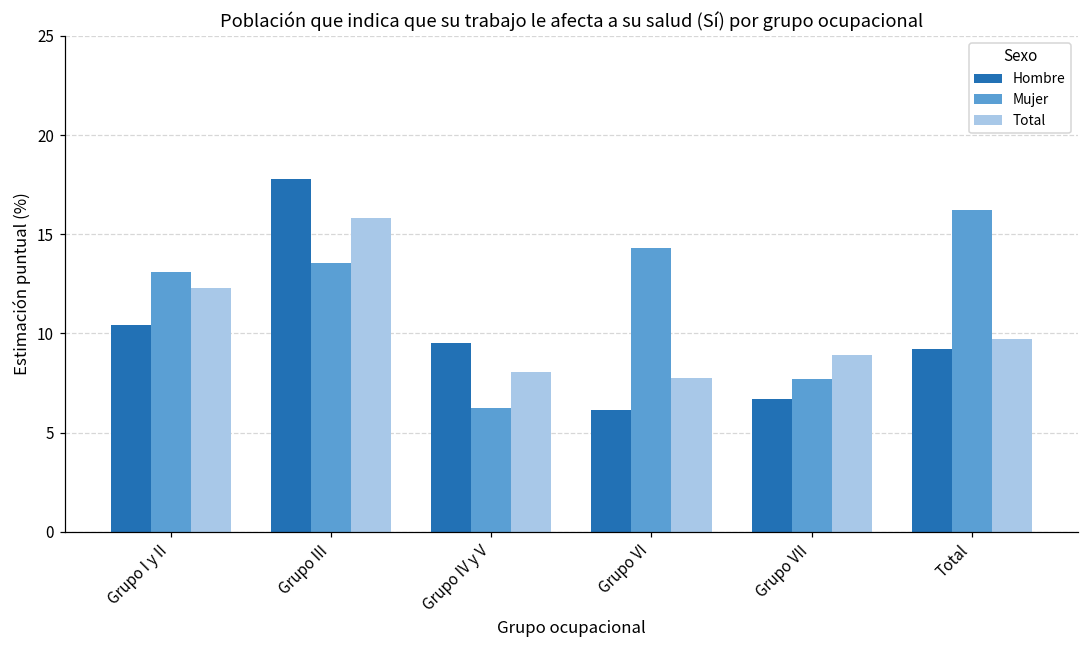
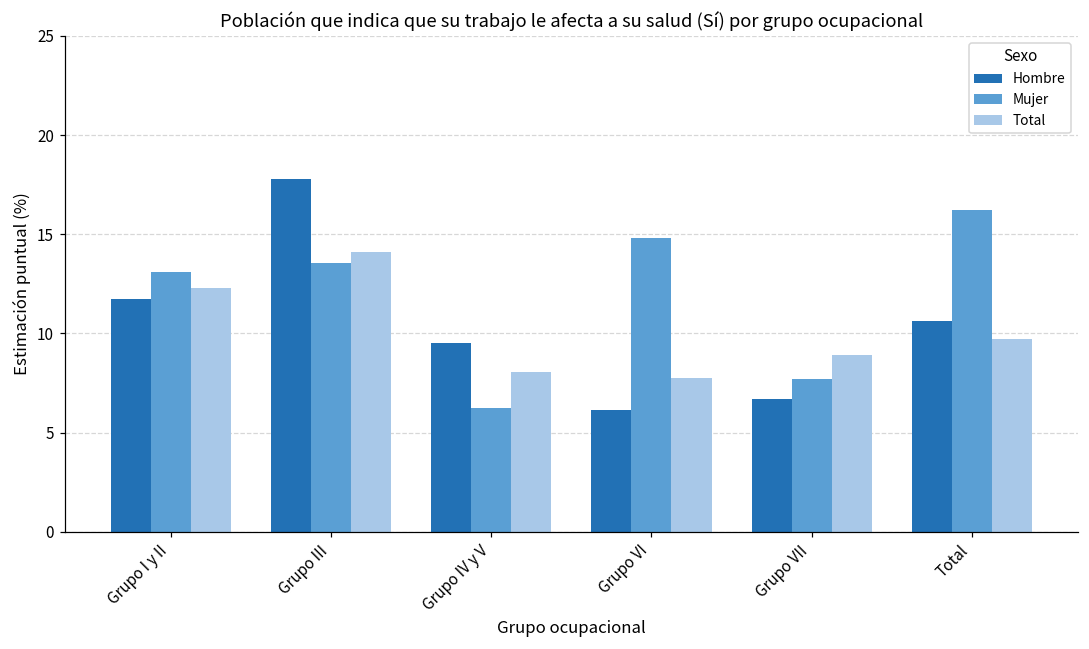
Hombre, Grupo I y II: 10.4 -> 11.7
Total, Grupo III: 15.8 -> 14.1
Mujer, Grupo VI: 14.3 -> 14.8
Hombre, Total: 9.2 -> 10.6
